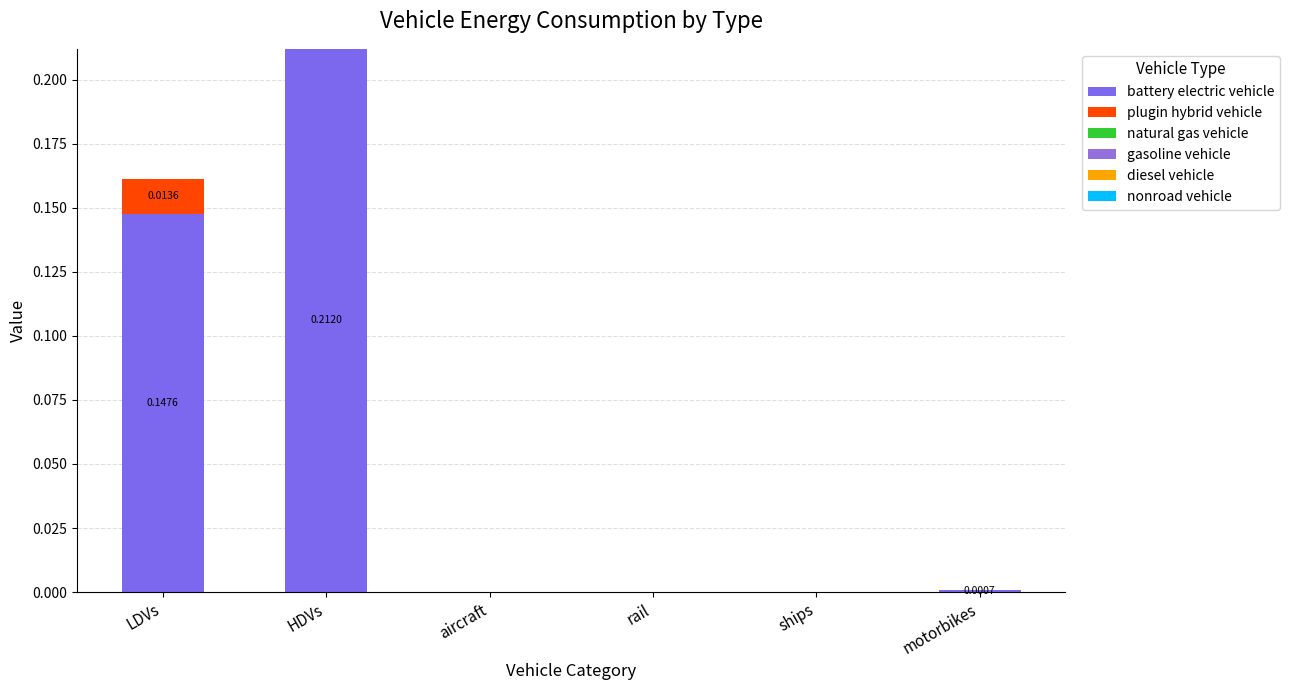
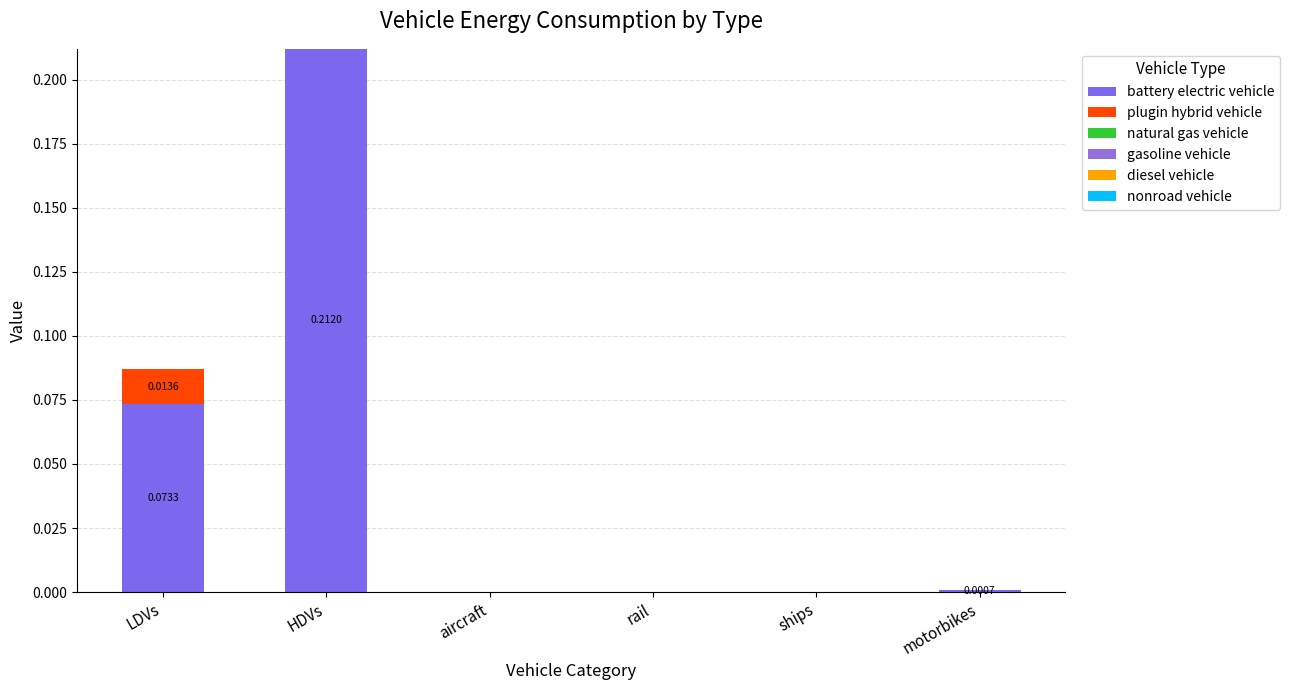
battery electric vehicle, LDVs: 0.1476 -> 0.0733
